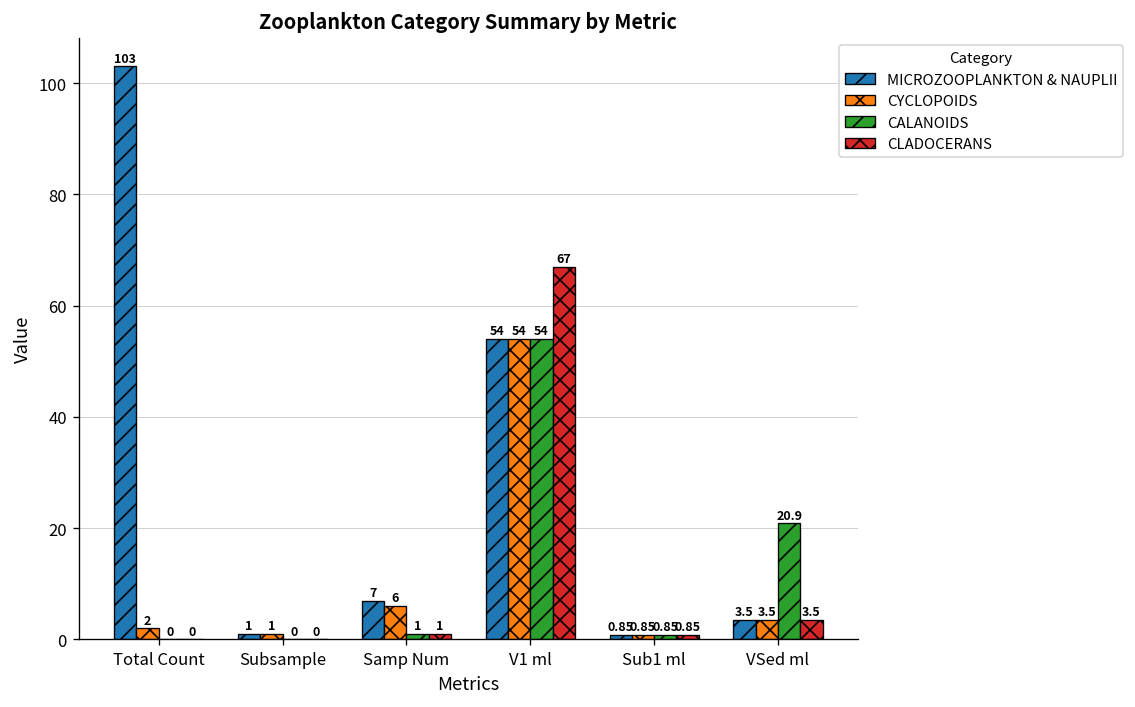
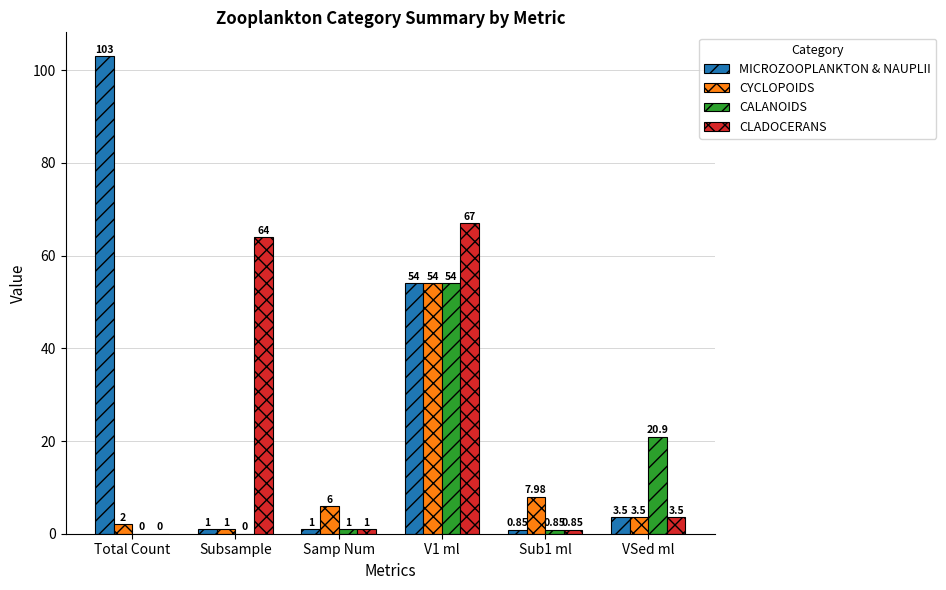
CLADOCERANS, Subsample: 0 -> 64
MICROZOOPLANKTON & NAUPLII, Samp Num: 7 -> 1
CYCLOPOIDS, Sub1 ml: 0.85 -> 7.98
